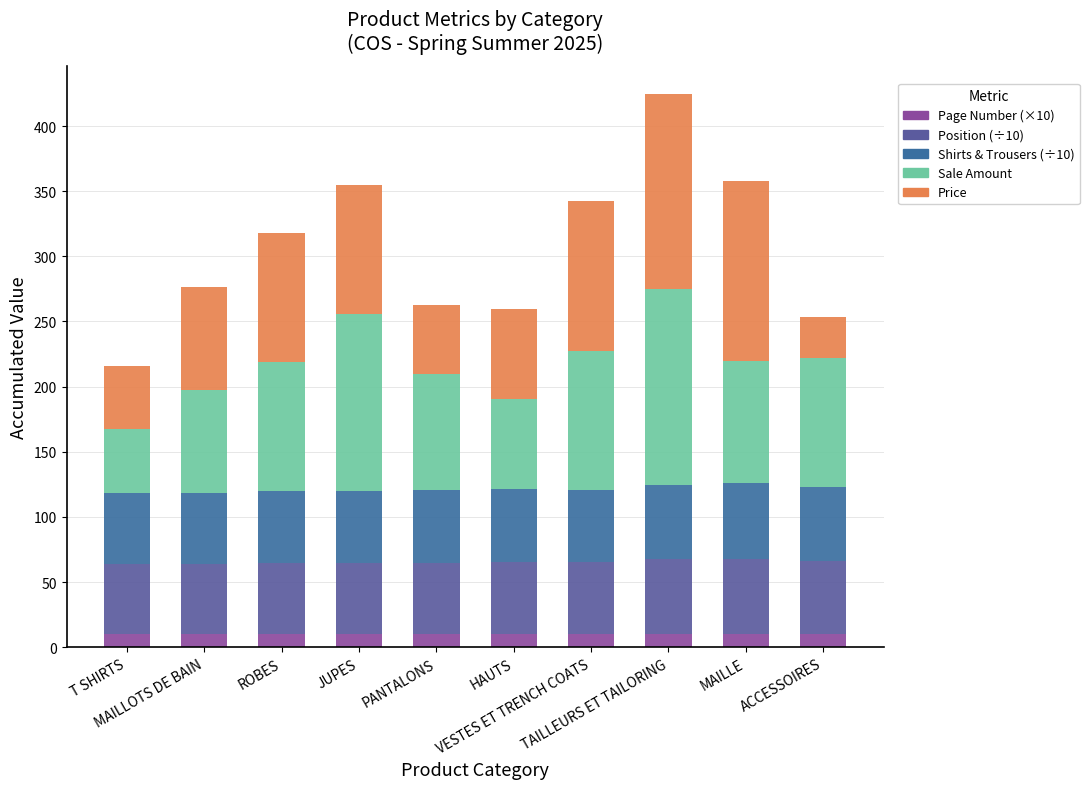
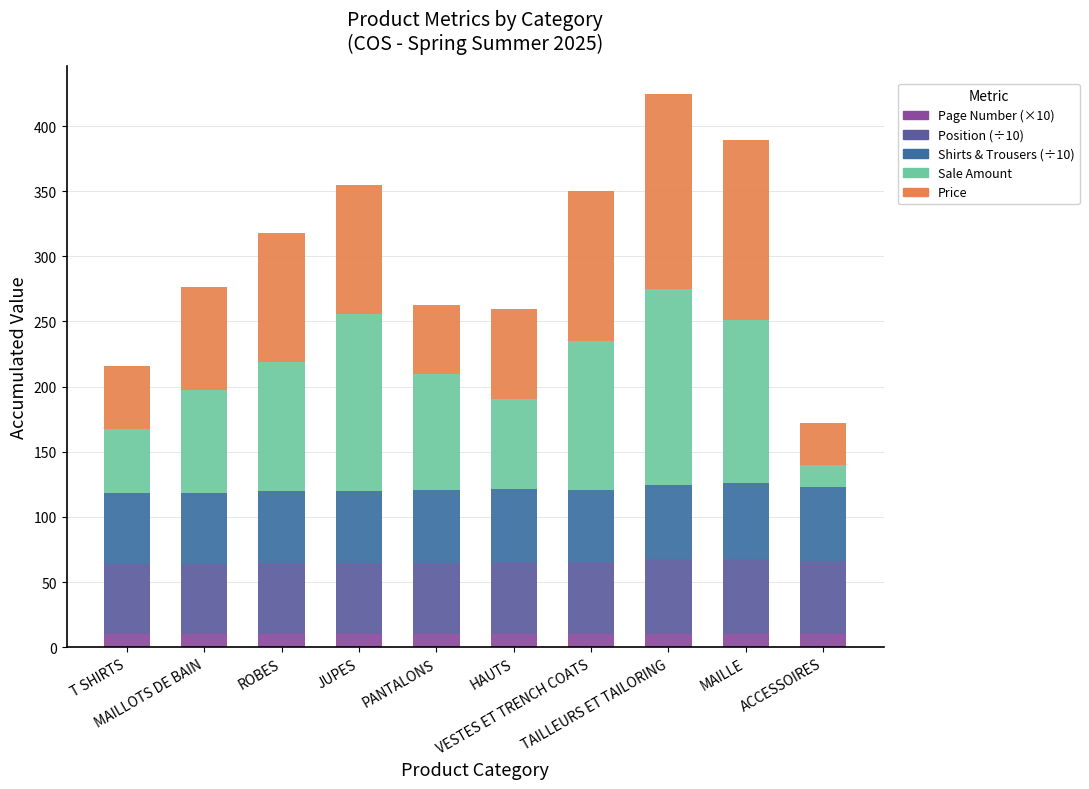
Sale Amount, VESTES ET TRENCH COATS: 107 -> 115
Sale Amount, MAILLE: 94 -> 125
Sale Amount, ACCESSOIRES: 99 -> 17
